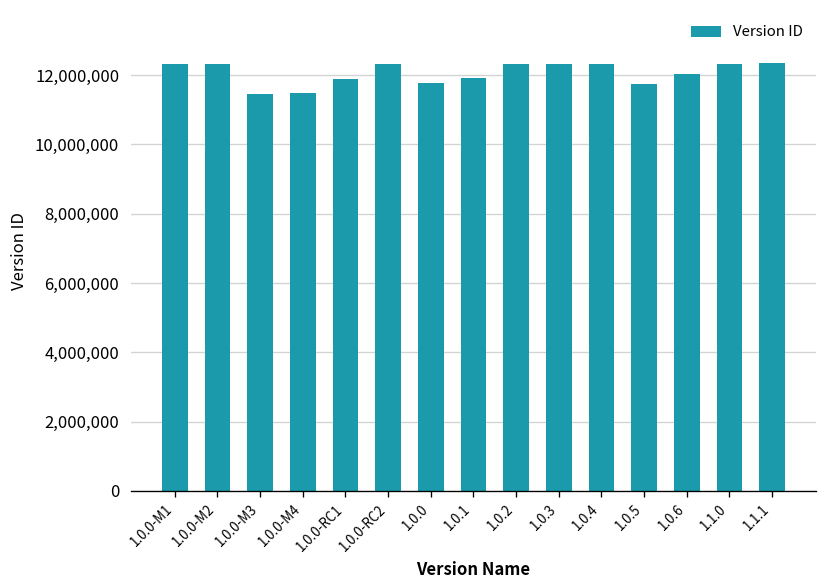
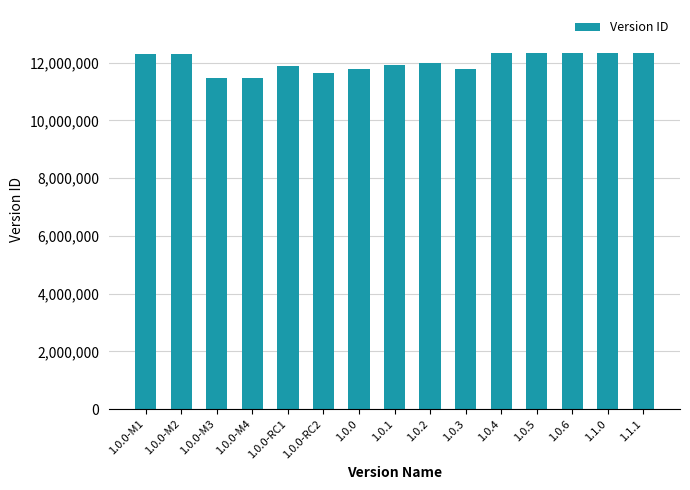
1.0.0-RC2: 12,300,000 -> 11,600,000
1.0.2: 12,300,000 -> 12,000,000
1.0.3: 12,300,000 -> 11,800,000
1.0.5: 11,700,000 -> 12,300,000
1.0.6: 12,000,000 -> 12,300,000
